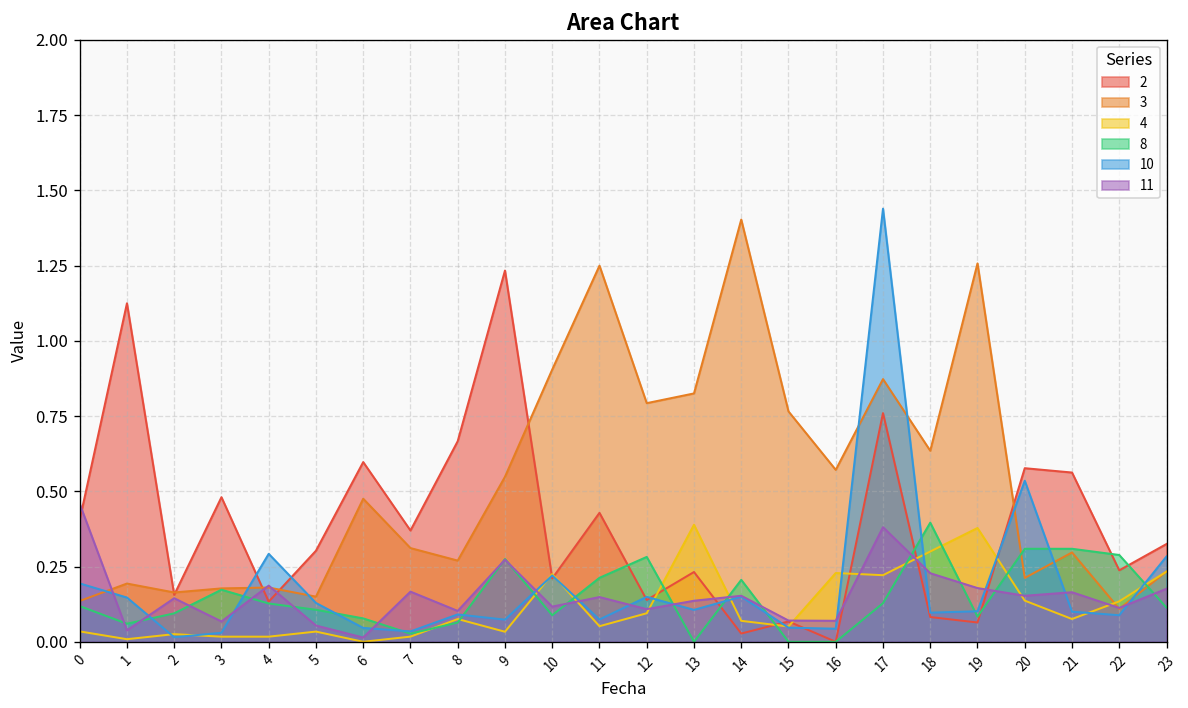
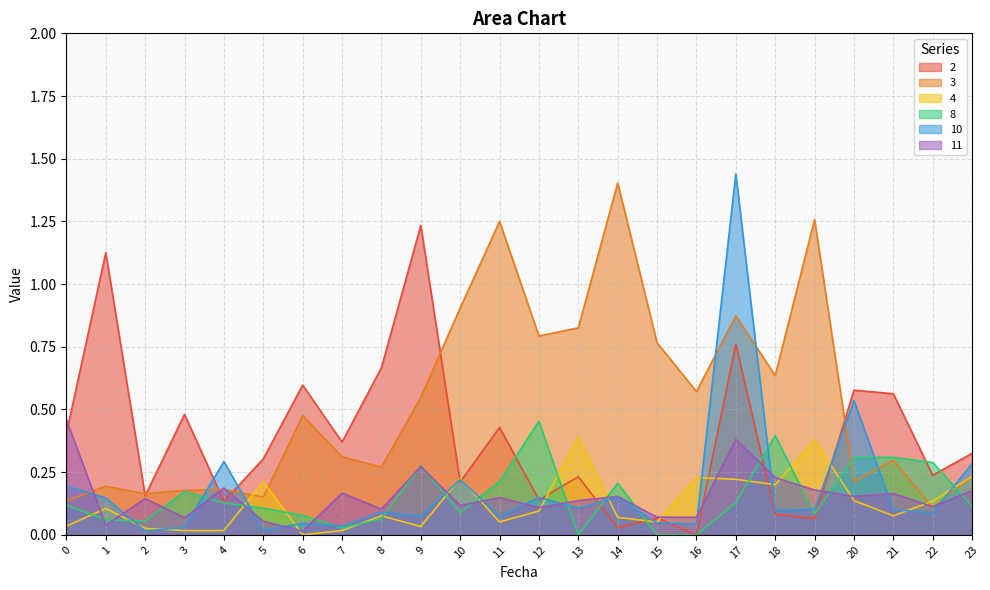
4, 1: 0.01 -> 0.11
8, 2: 0.09 -> 0.06
4, 5: 0.03 -> 0.21
10, 5: 0.13 -> 0.02
8, 12: 0.28 -> 0.45
4, 18: 0.3 -> 0.2
